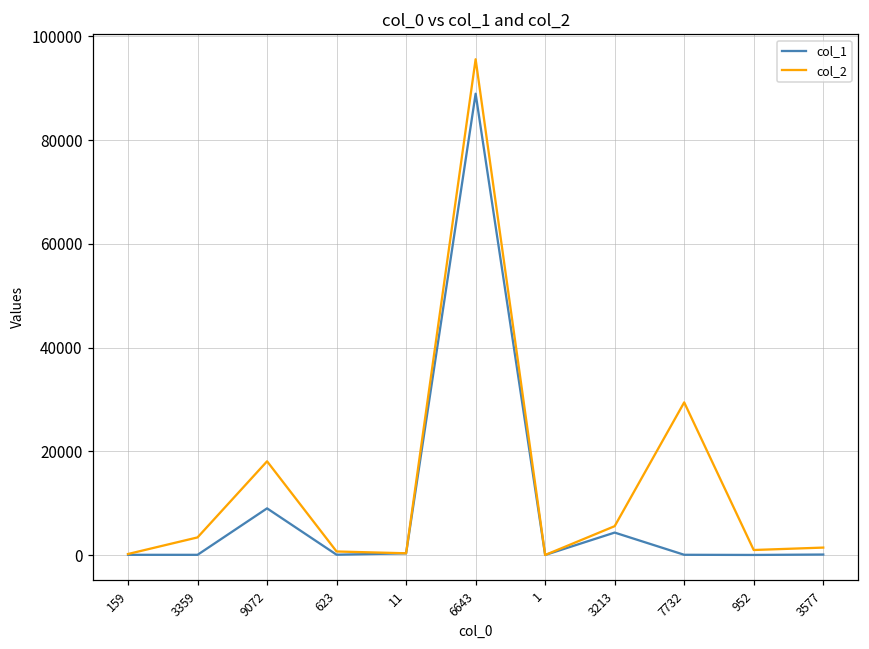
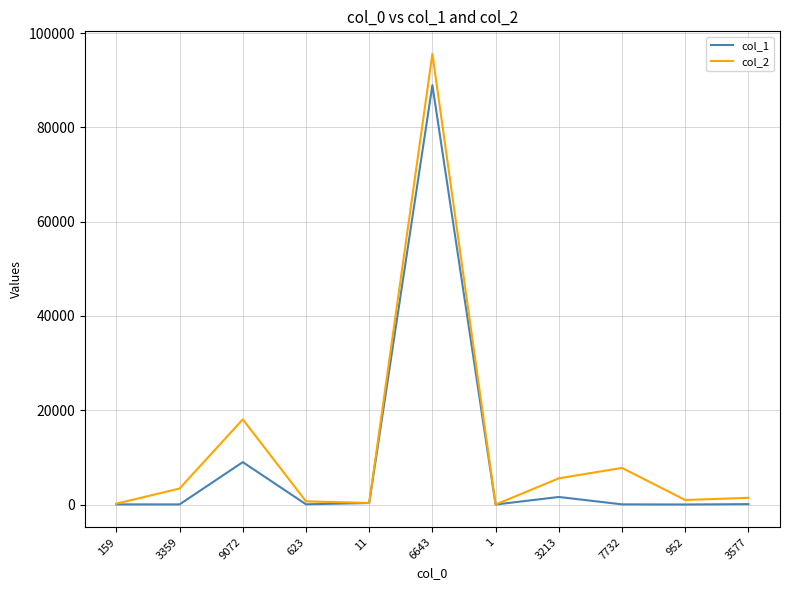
col_1, 3213: 4000 -> 2000
col_2, 7732: 29000 -> 8000
